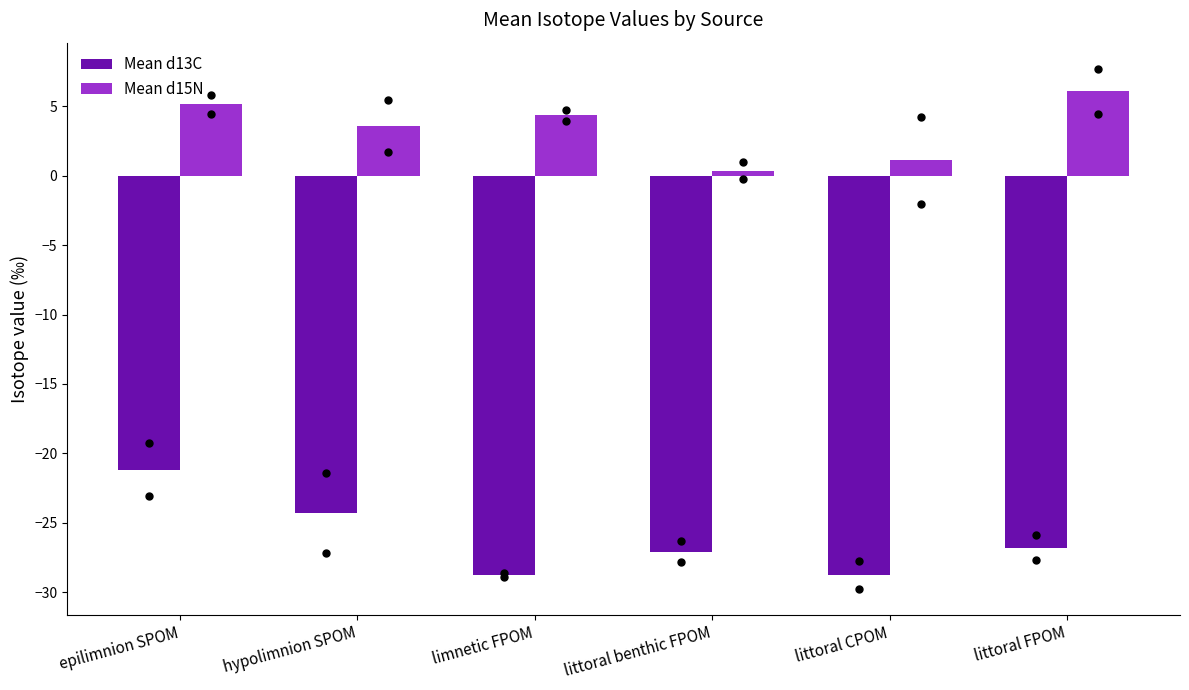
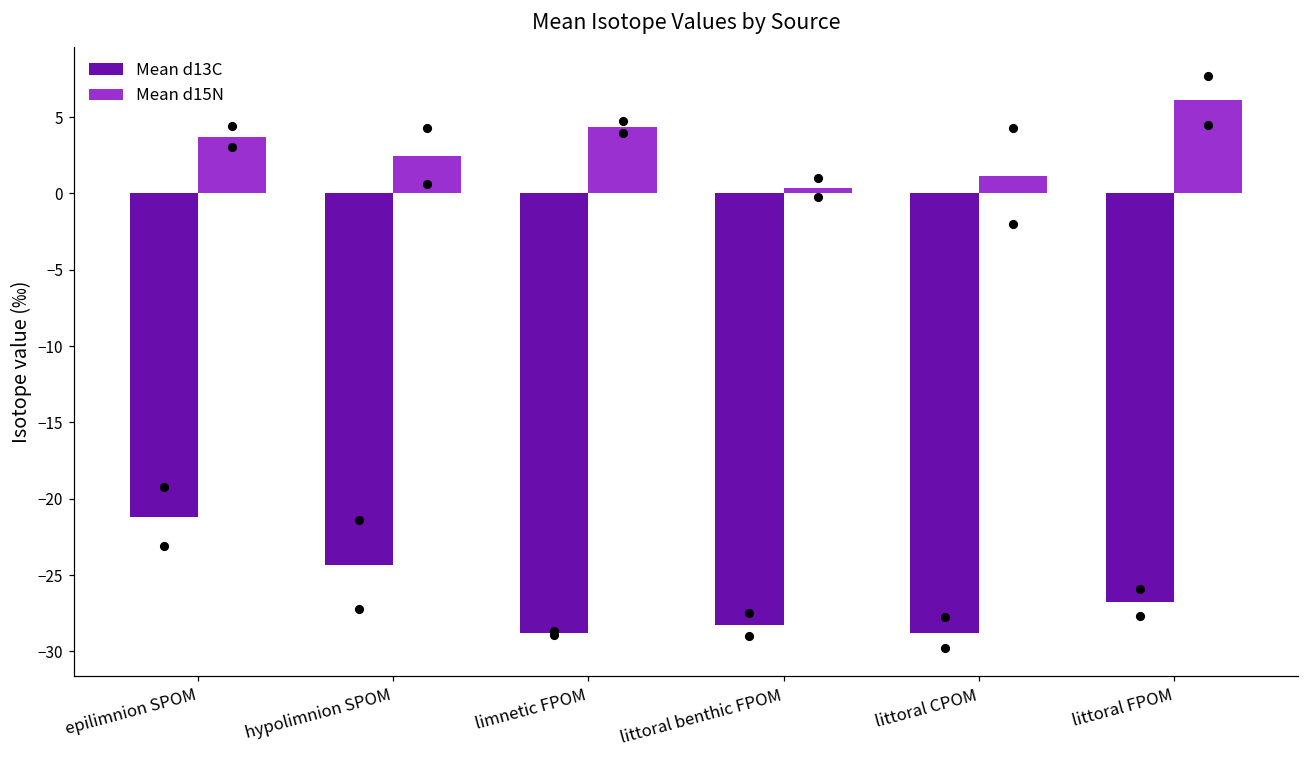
Mean d15N, epilimnion SPOM: 5.2 -> 3.7
Mean d15N, hypolimnion SPOM: 3.6 -> 2.4
Mean d13C, littoral benthic FPOM: -27.1 -> -28.3
